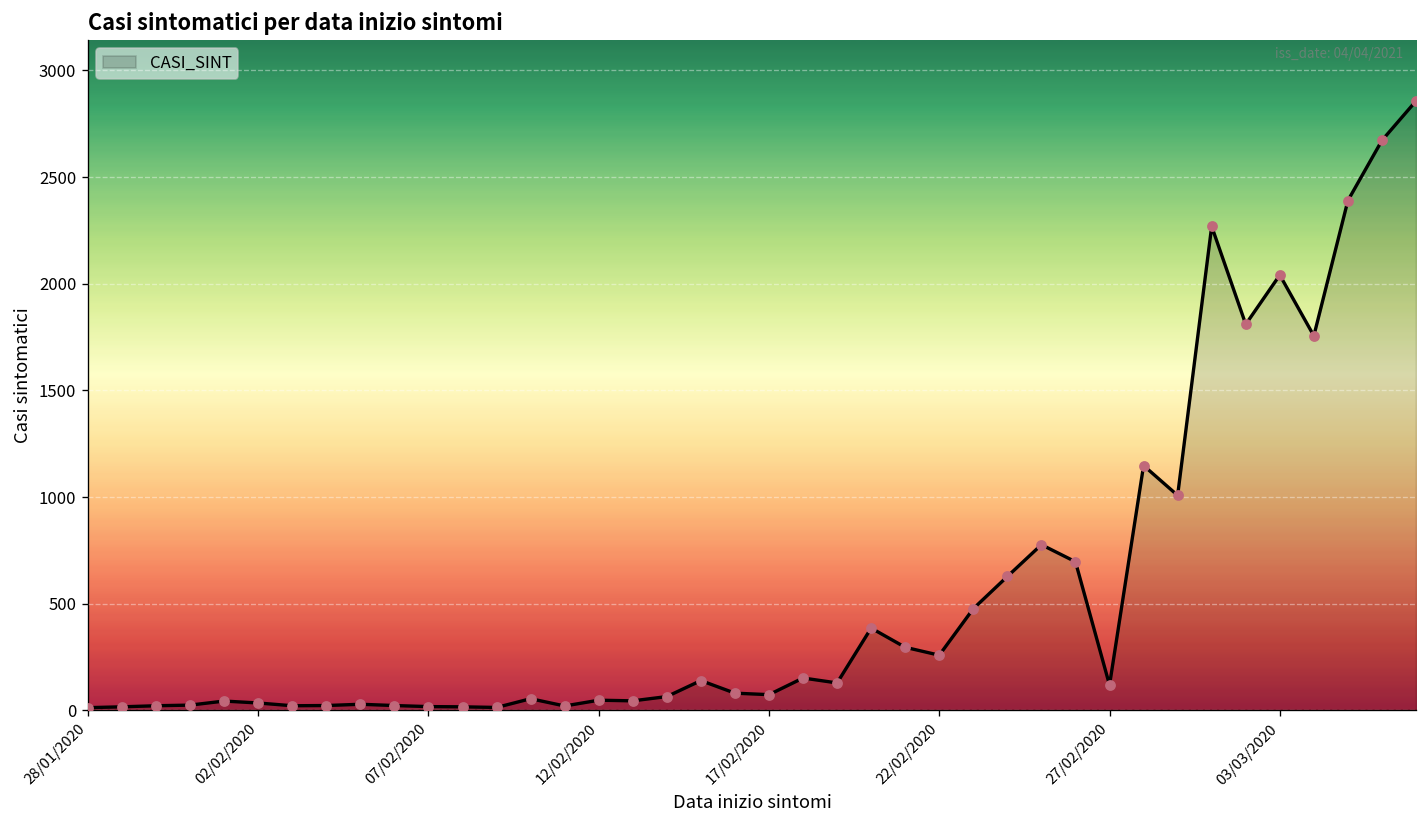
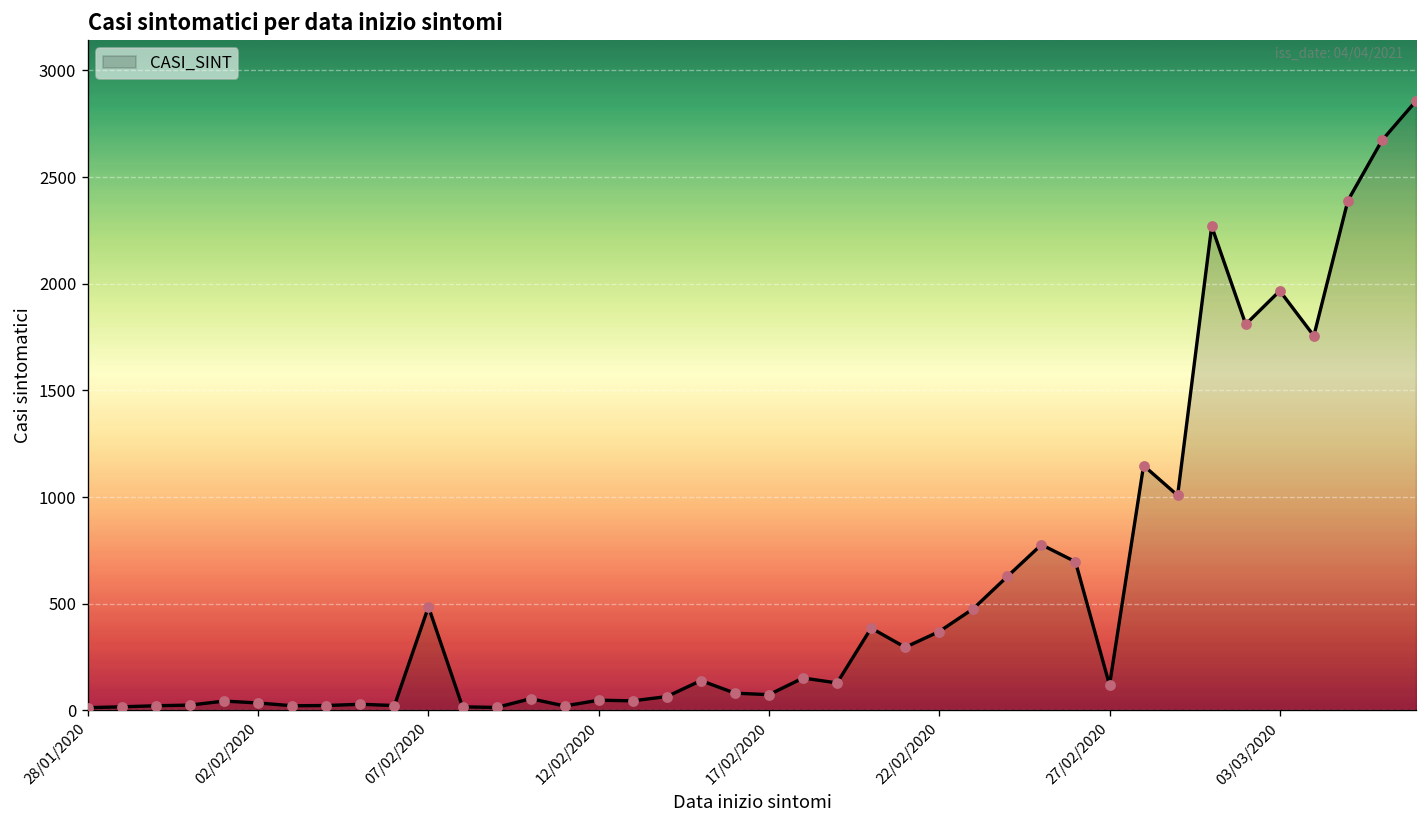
07/02/2020: 20 -> 490
22/02/2020: 260 -> 370
03/03/2020: 2040 -> 1970
